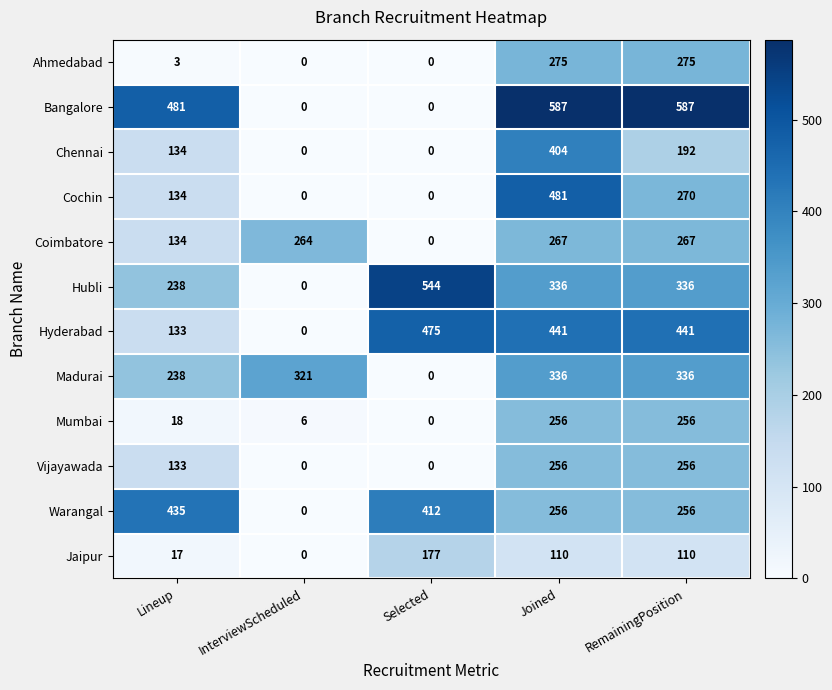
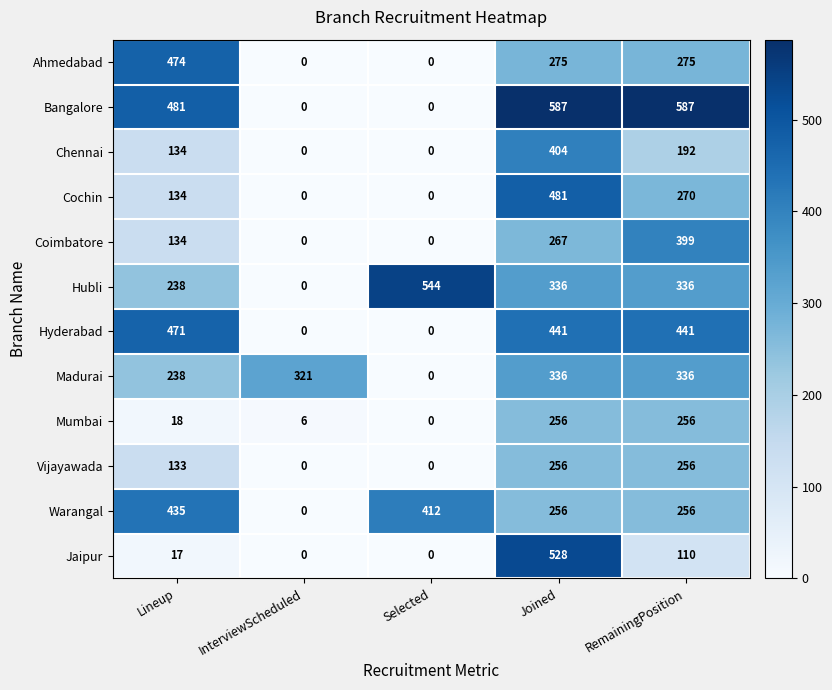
Ahmedabad, Lineup: 3 -> 474
Coimbatore, InterviewScheduled: 264 -> 0
Coimbatore, RemainingPosition: 267 -> 399
Hyderabad, Lineup: 133 -> 471
Hyderabad, Selected: 475 -> 0
Jaipur, Selected: 177 -> 0
Jaipur, Joined: 110 -> 528
